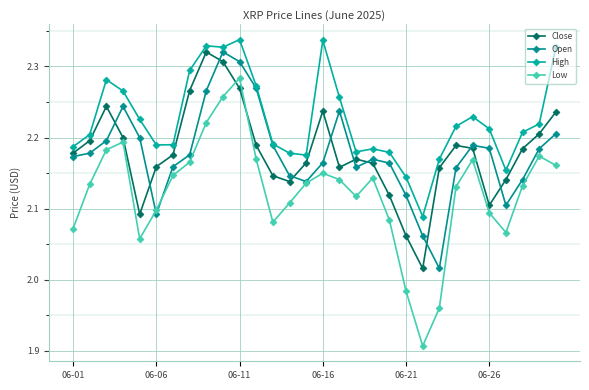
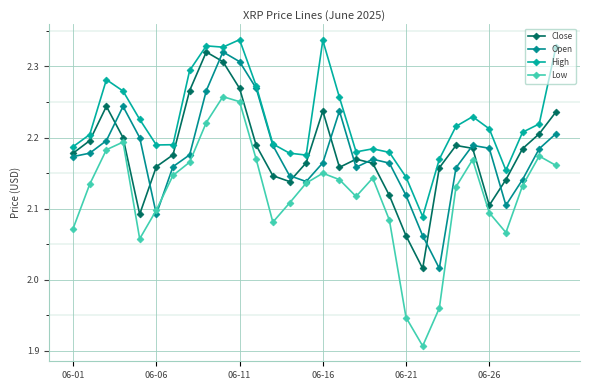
Low, 06-11: 2.28 -> 2.25
Low, 06-21: 1.98 -> 1.95
